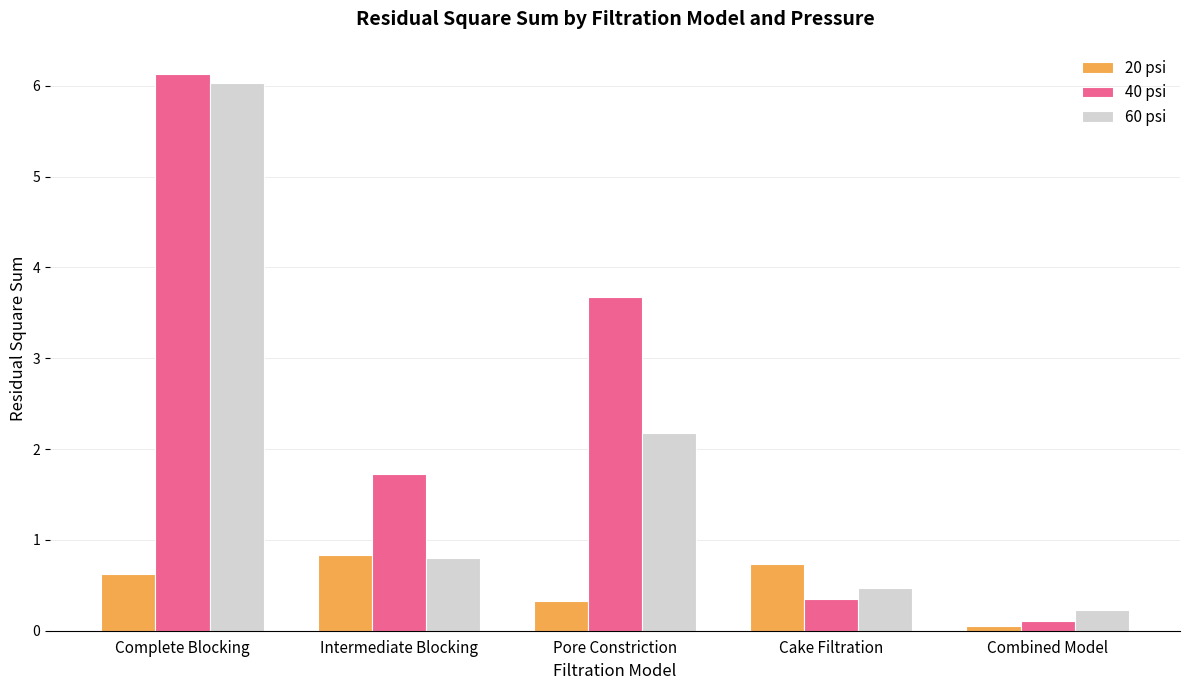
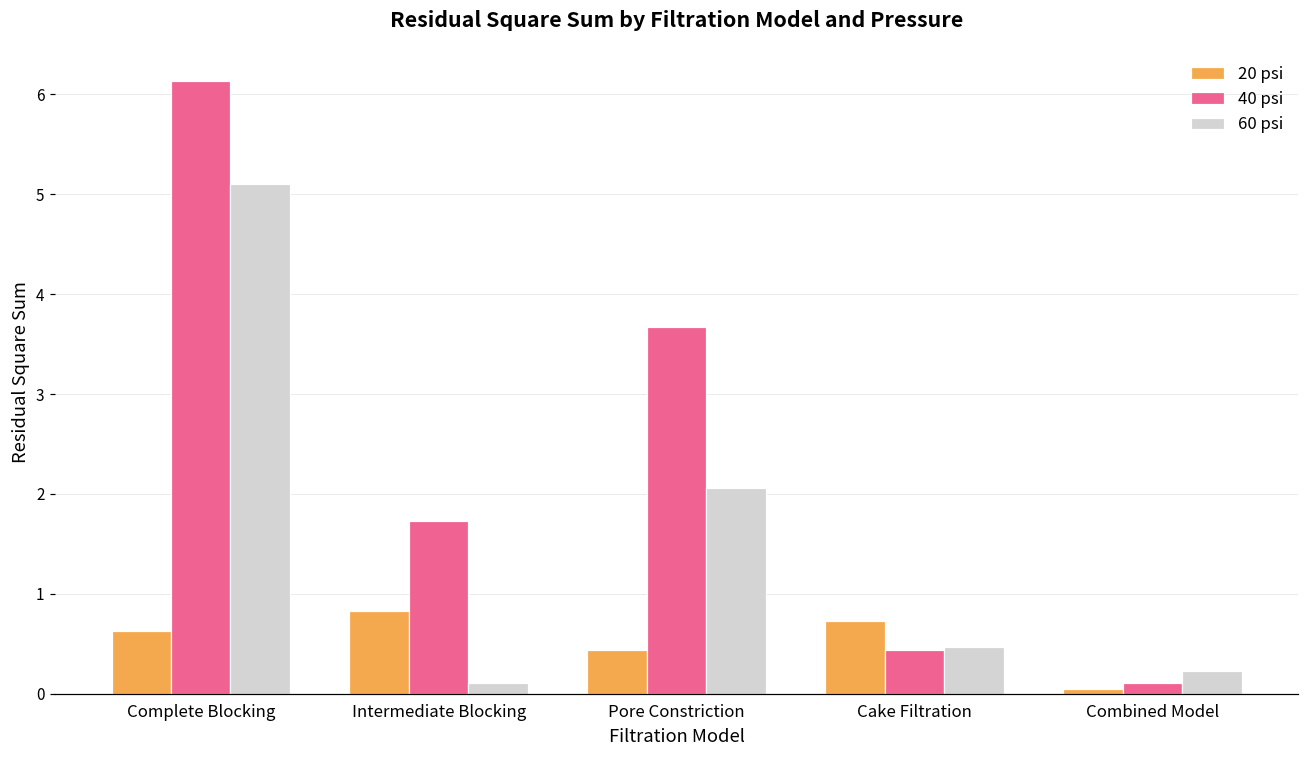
60 psi, Complete Blocking: 6.0 -> 5.1
60 psi, Intermediate Blocking: 0.8 -> 0.1
20 psi, Pore Constriction: 0.3 -> 0.4
60 psi, Pore Constriction: 2.2 -> 2.1
40 psi, Cake Filtration: 0.35 -> 0.44
